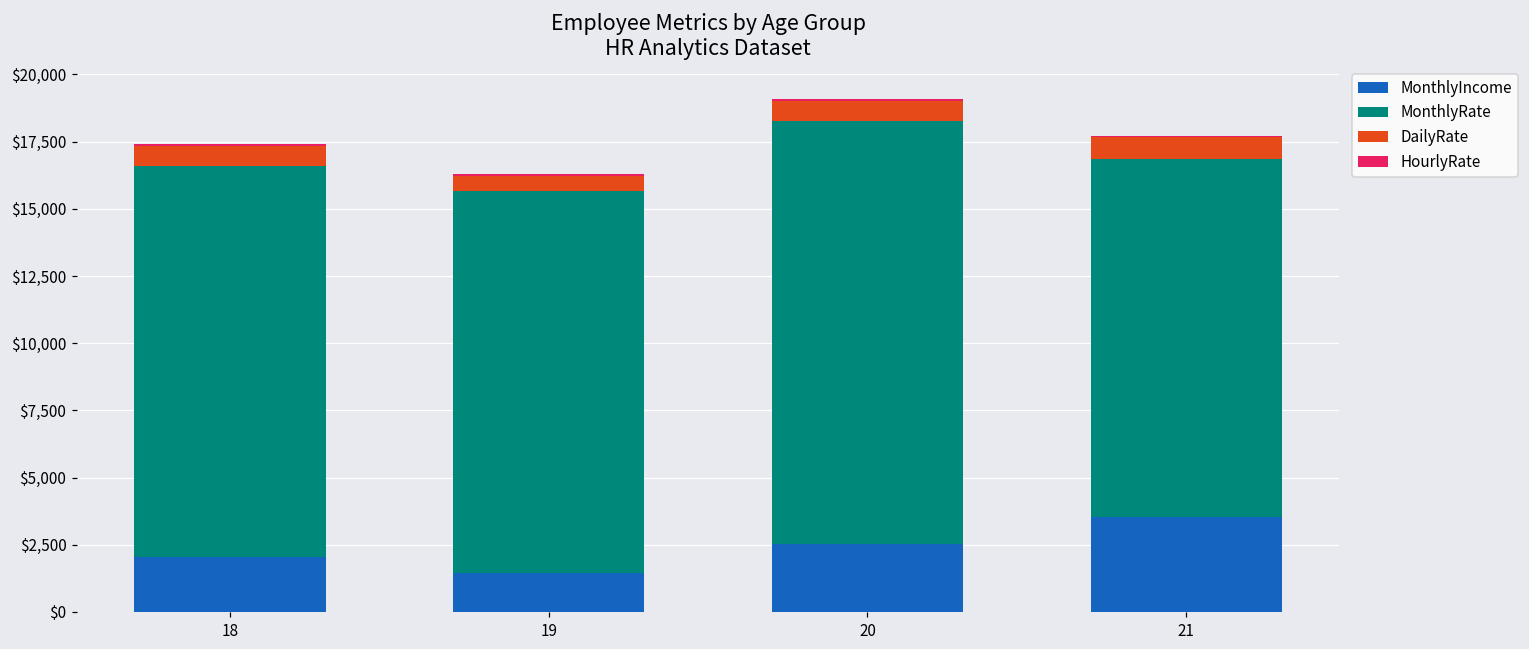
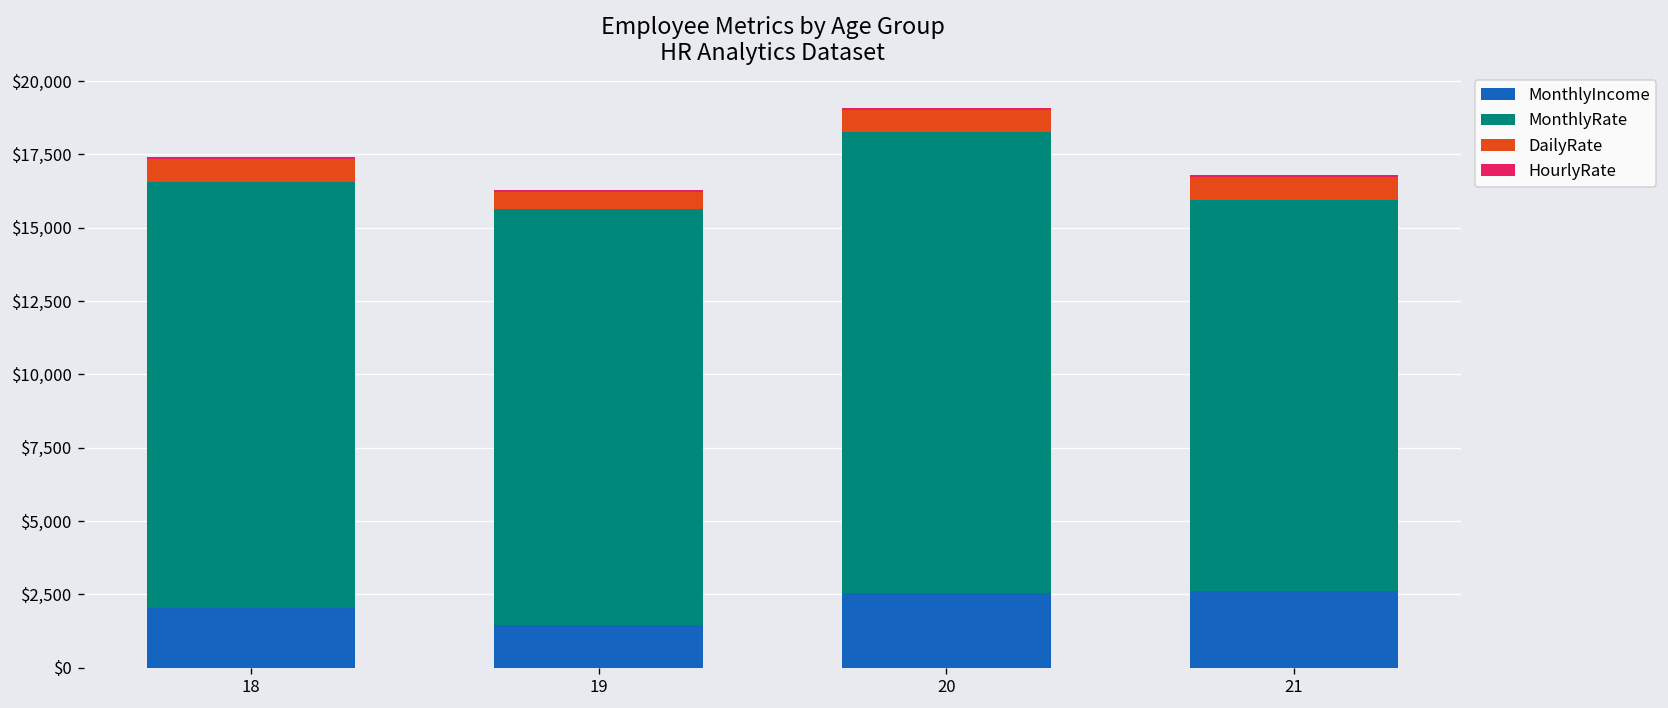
MonthlyIncome, 21: $3,500 -> $2,600
